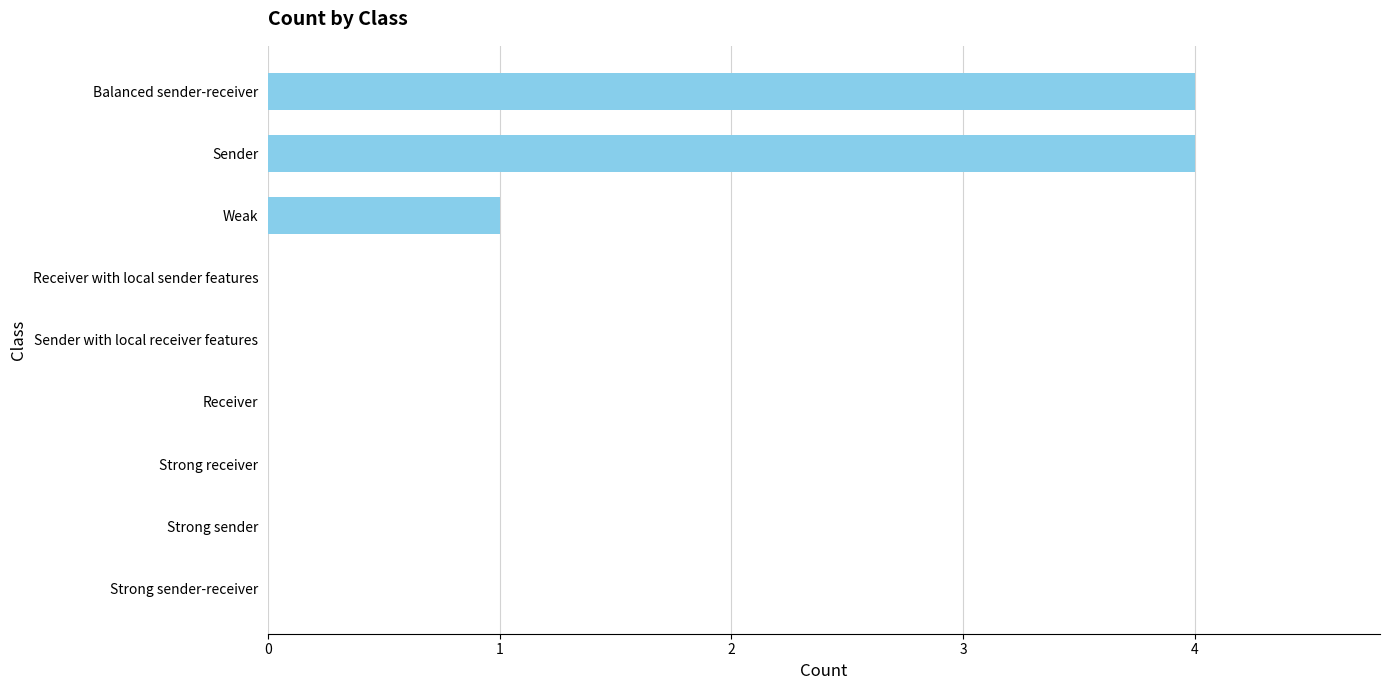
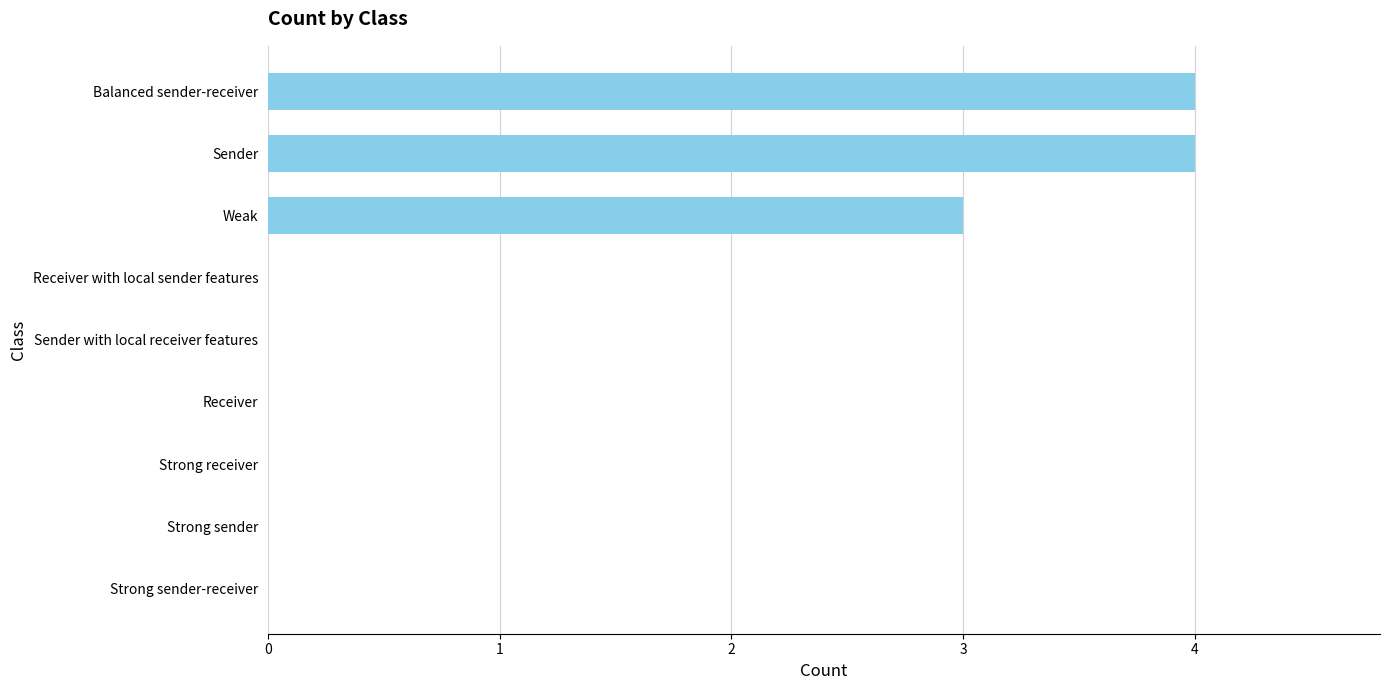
Weak: 1 -> 3
